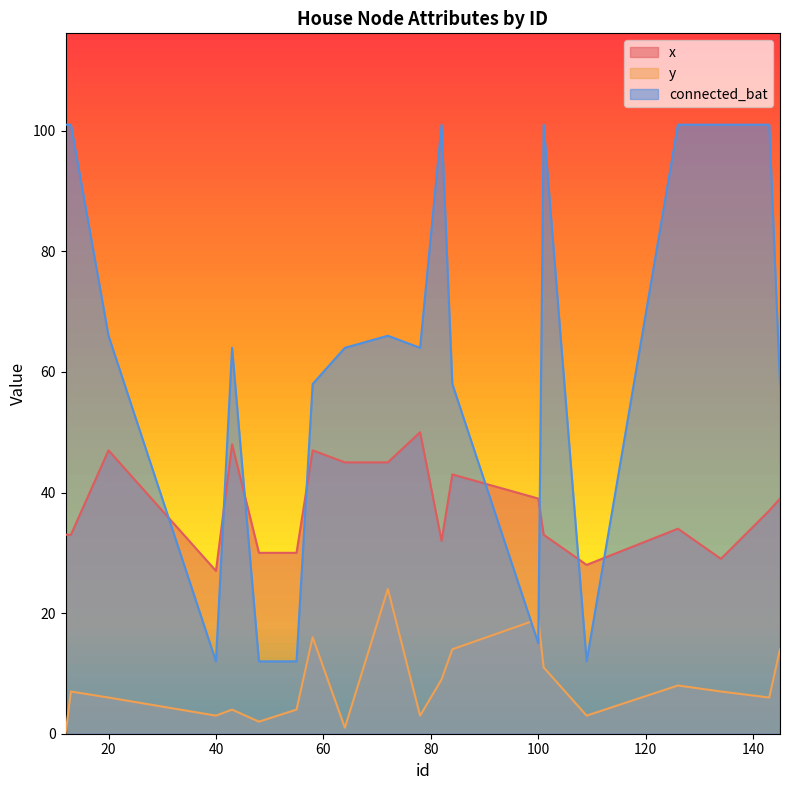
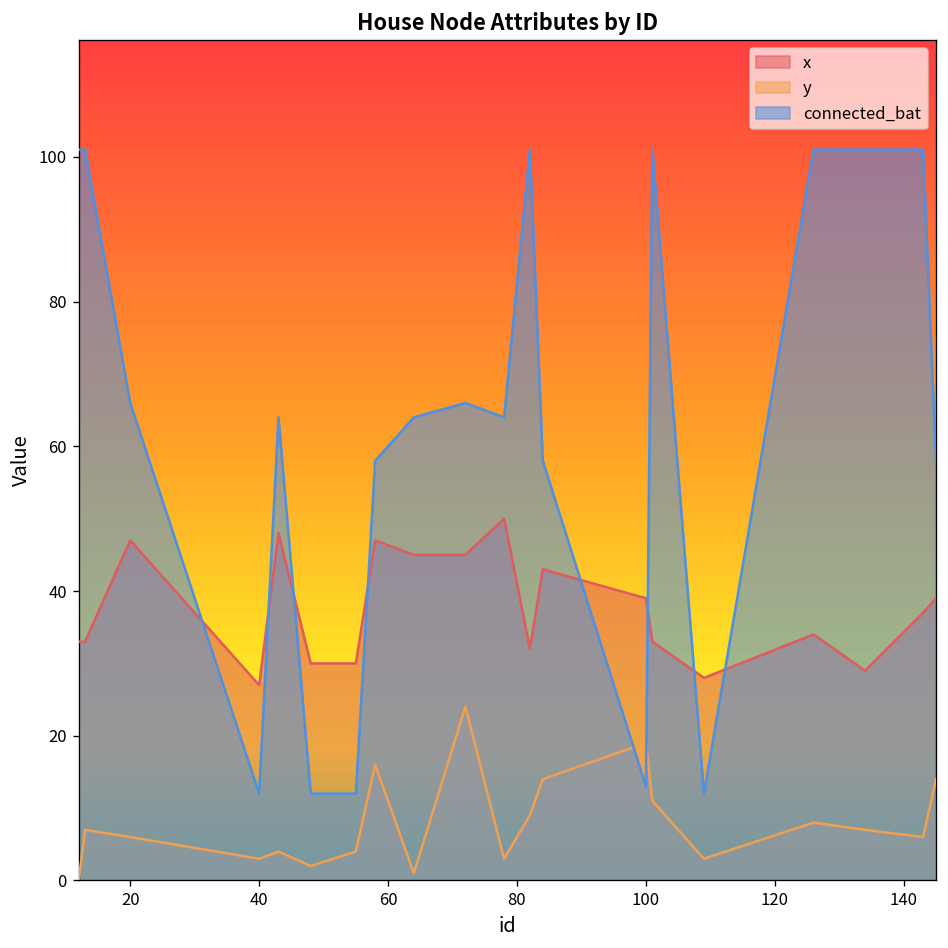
connected_bat, 100: 15 -> 13
